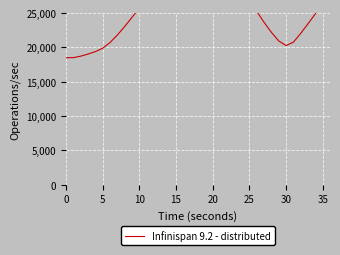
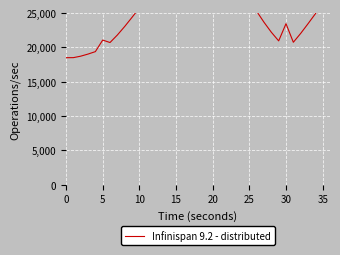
5: 20,000 -> 21,000
30: 20,000 -> 23,000
